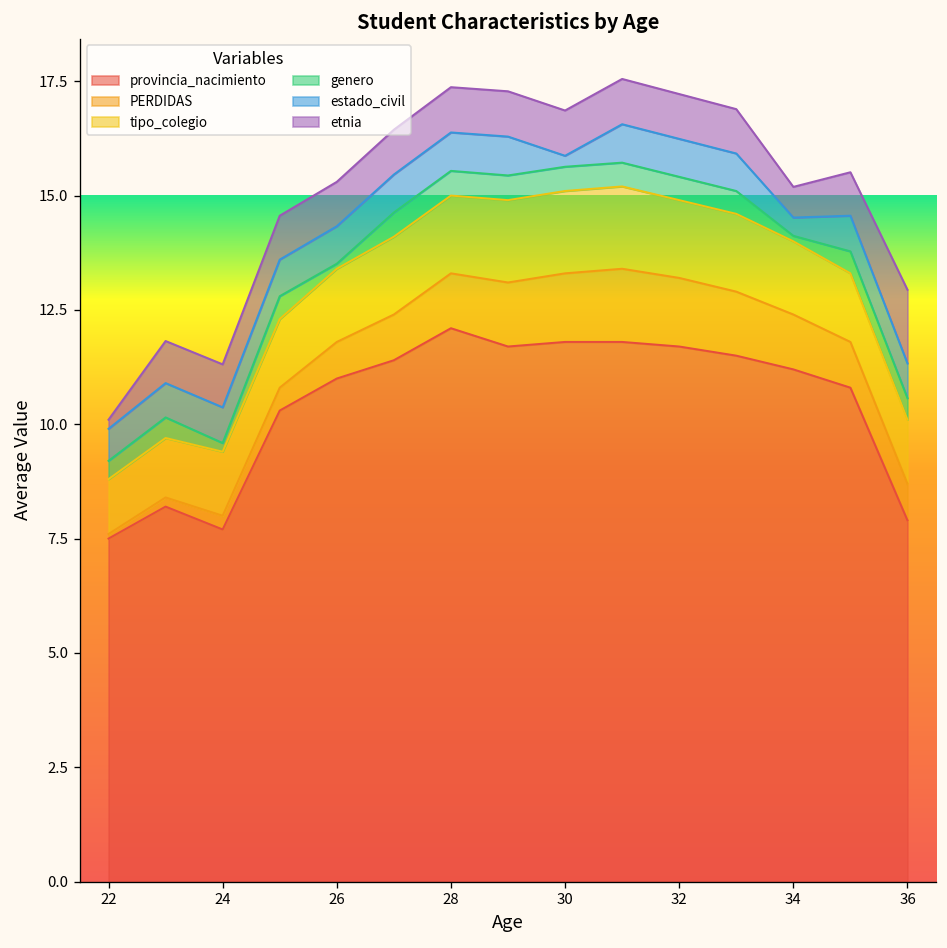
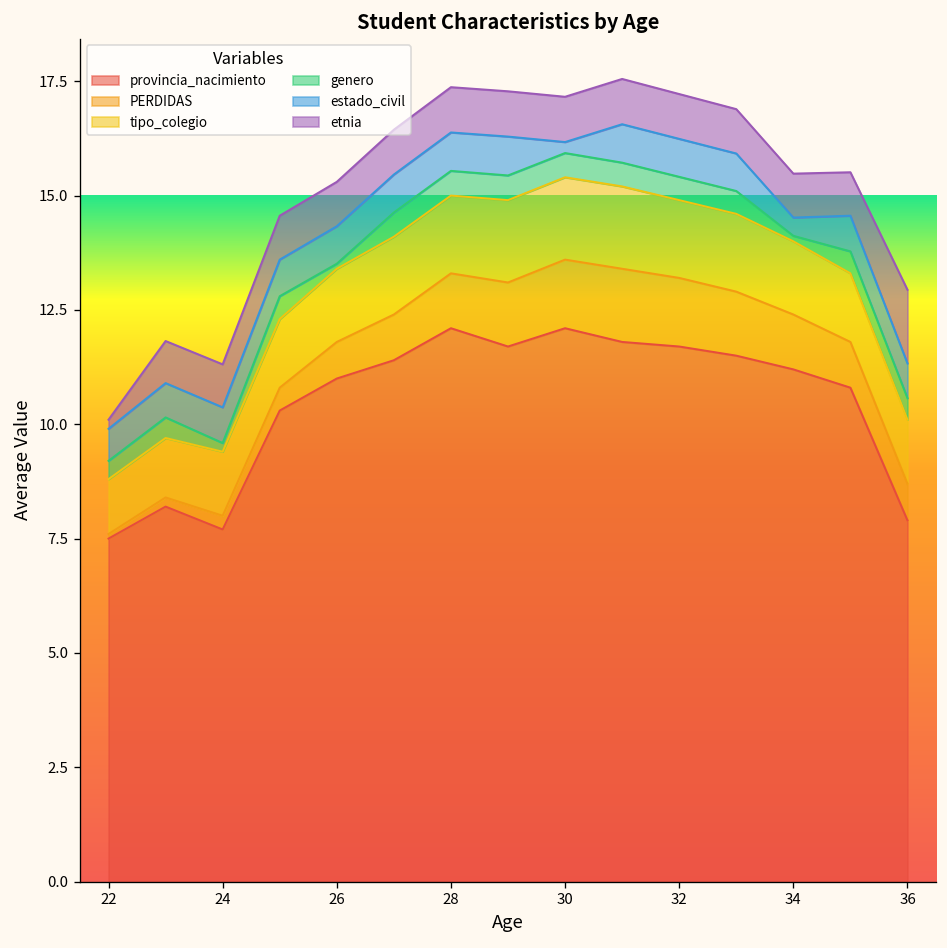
provincia_nacimiento, 30: 11.8 -> 12.1
etnia, 34: 0.7 -> 1.0
